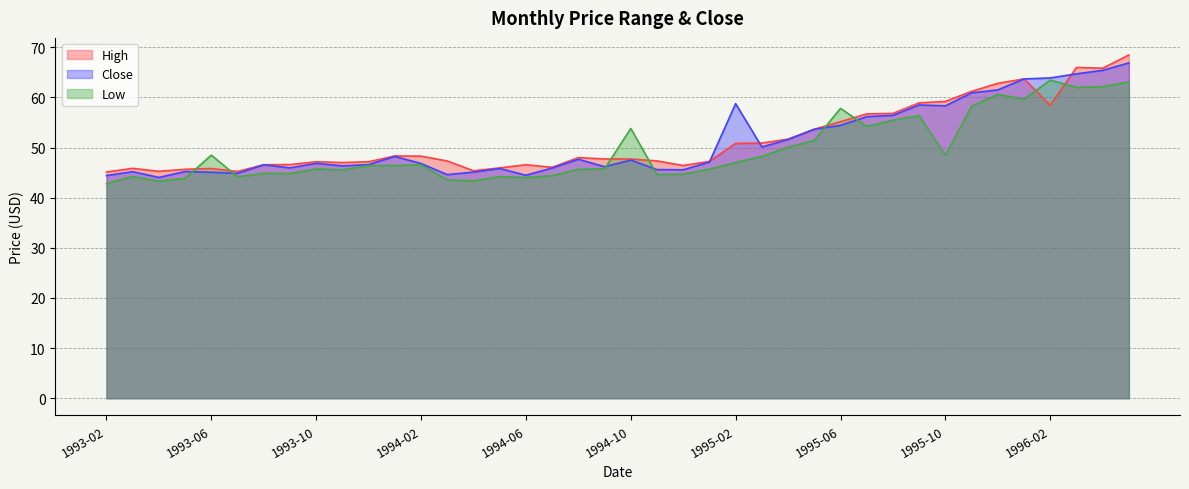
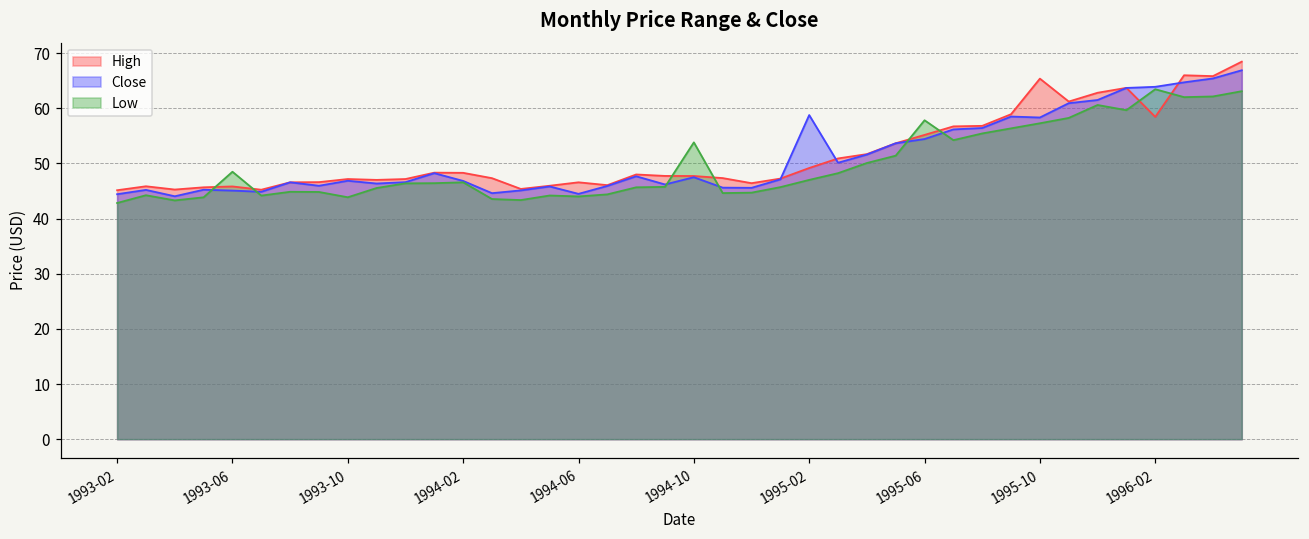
Low, 1993-10: 46 -> 44
High, 1995-02: 51 -> 49
High, 1995-10: 59 -> 65
Low, 1995-10: 48 -> 57
